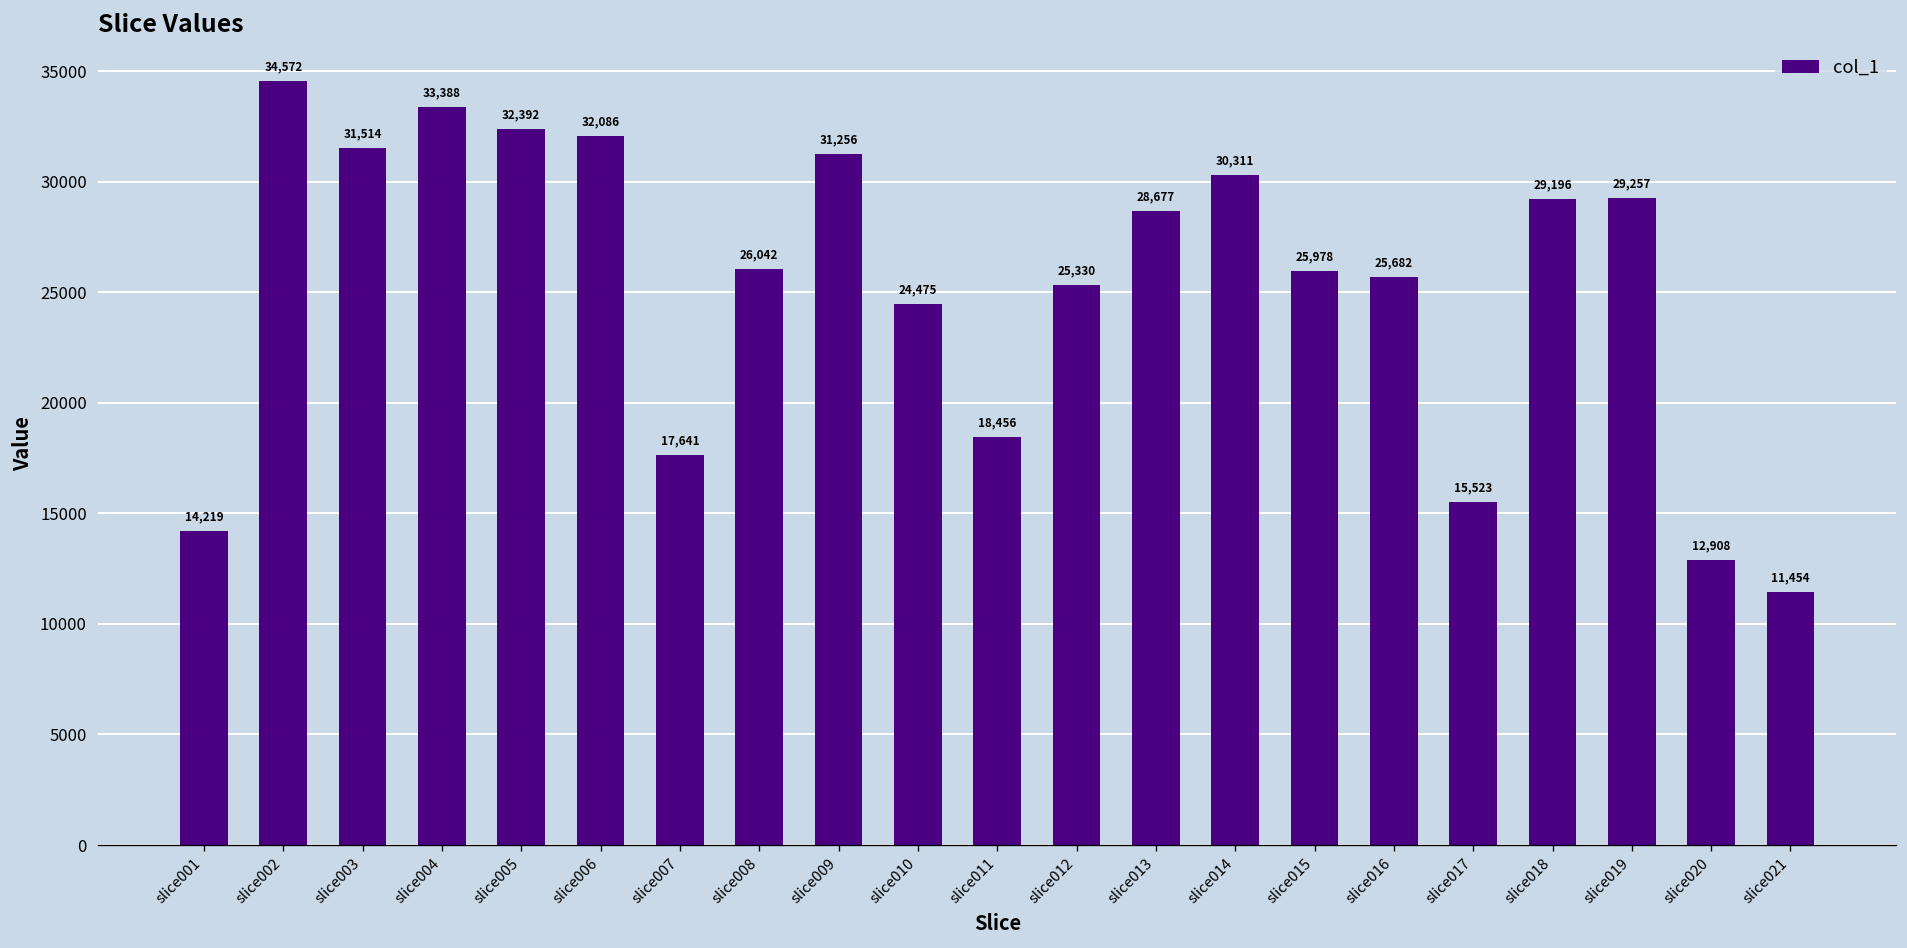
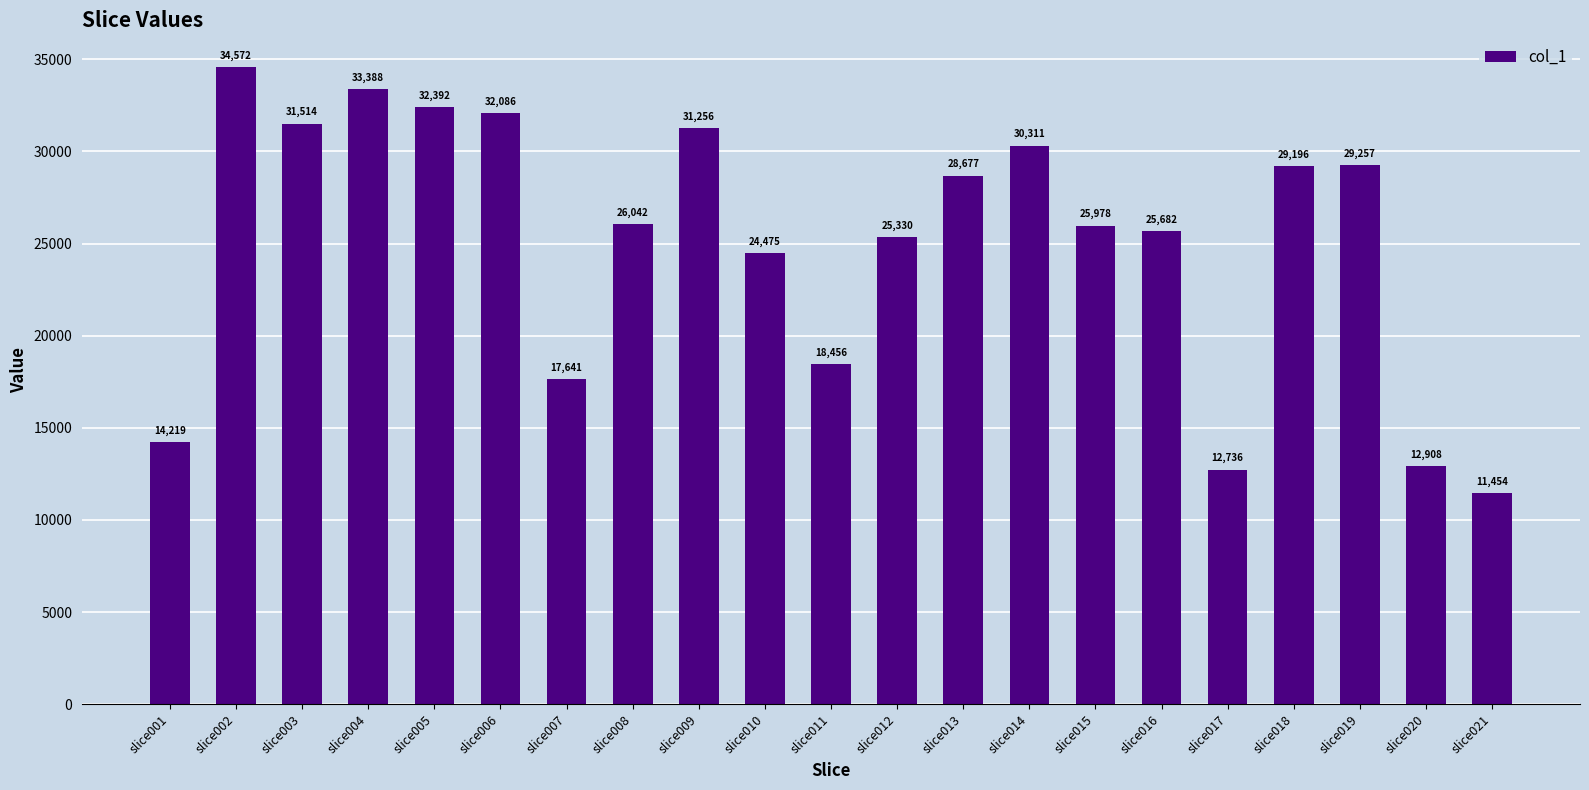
slice017: 15,523 -> 12,736
